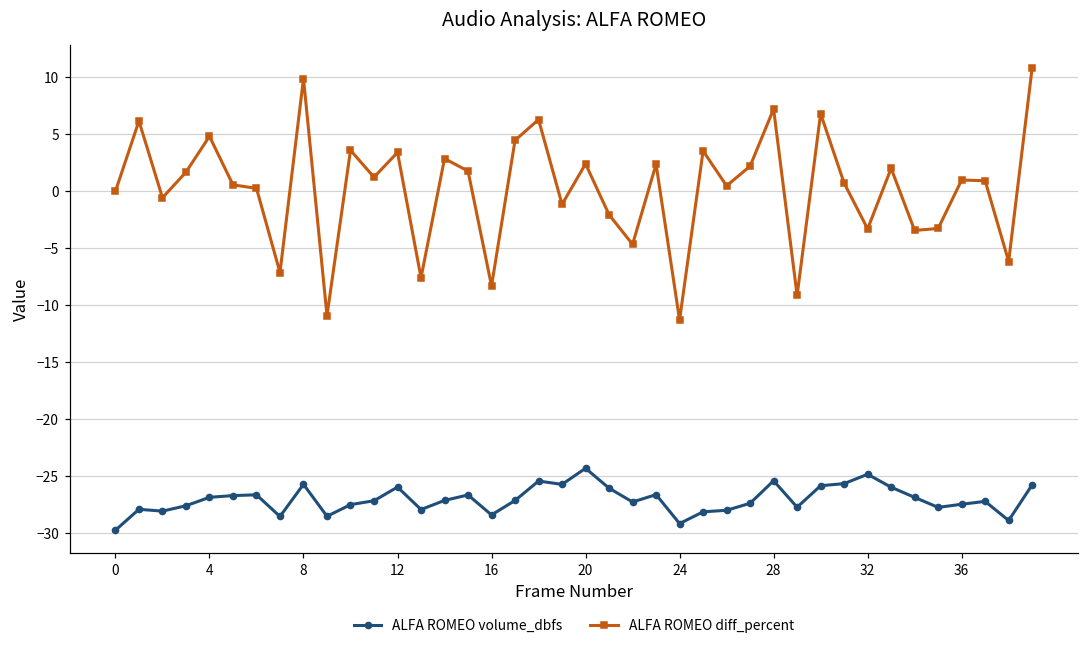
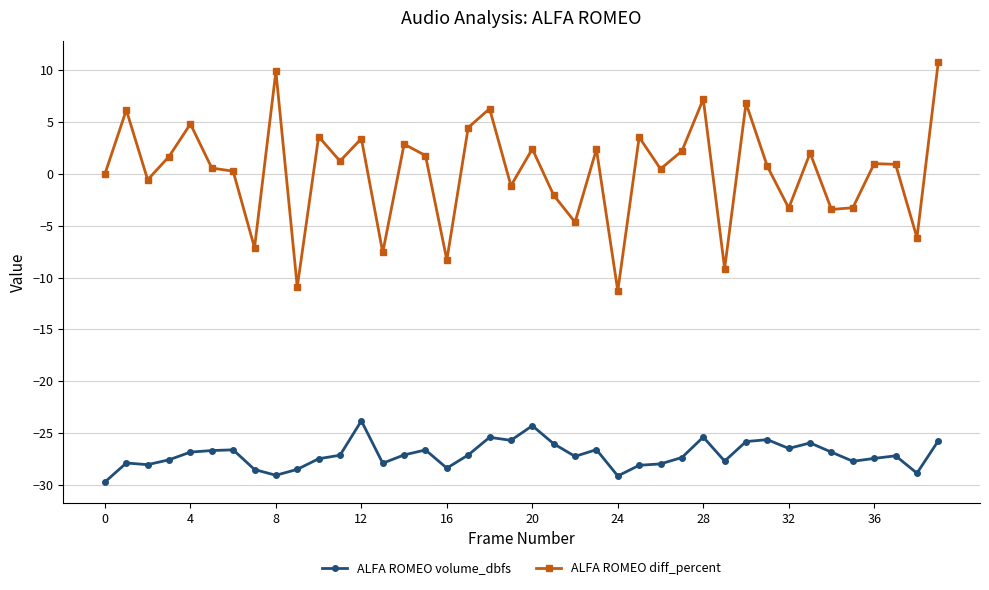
ALFA ROMEO volume_dbfs, 8: -25.7 -> -29.1
ALFA ROMEO volume_dbfs, 12: -25.9 -> -23.8
ALFA ROMEO volume_dbfs, 32: -24.8 -> -26.5
